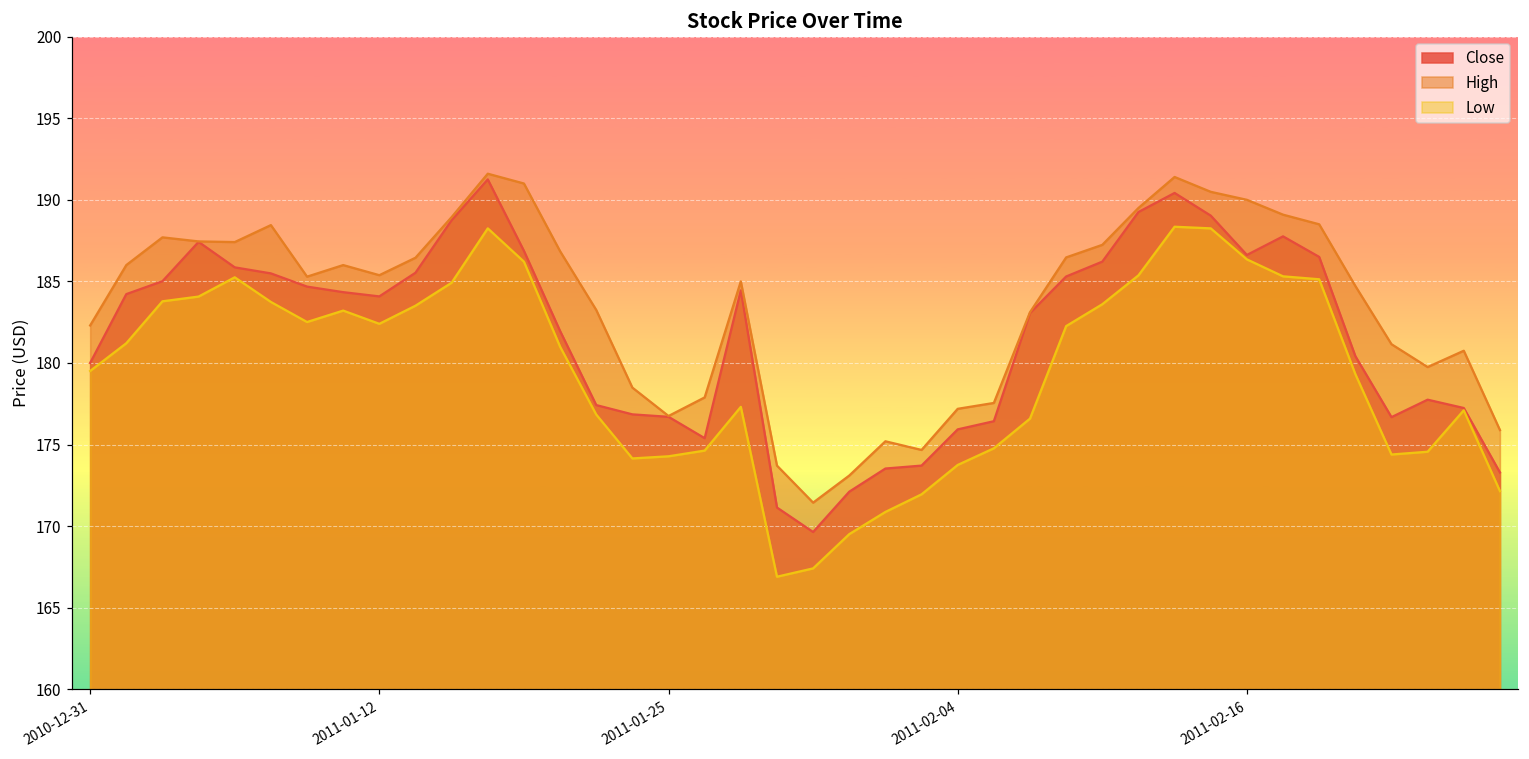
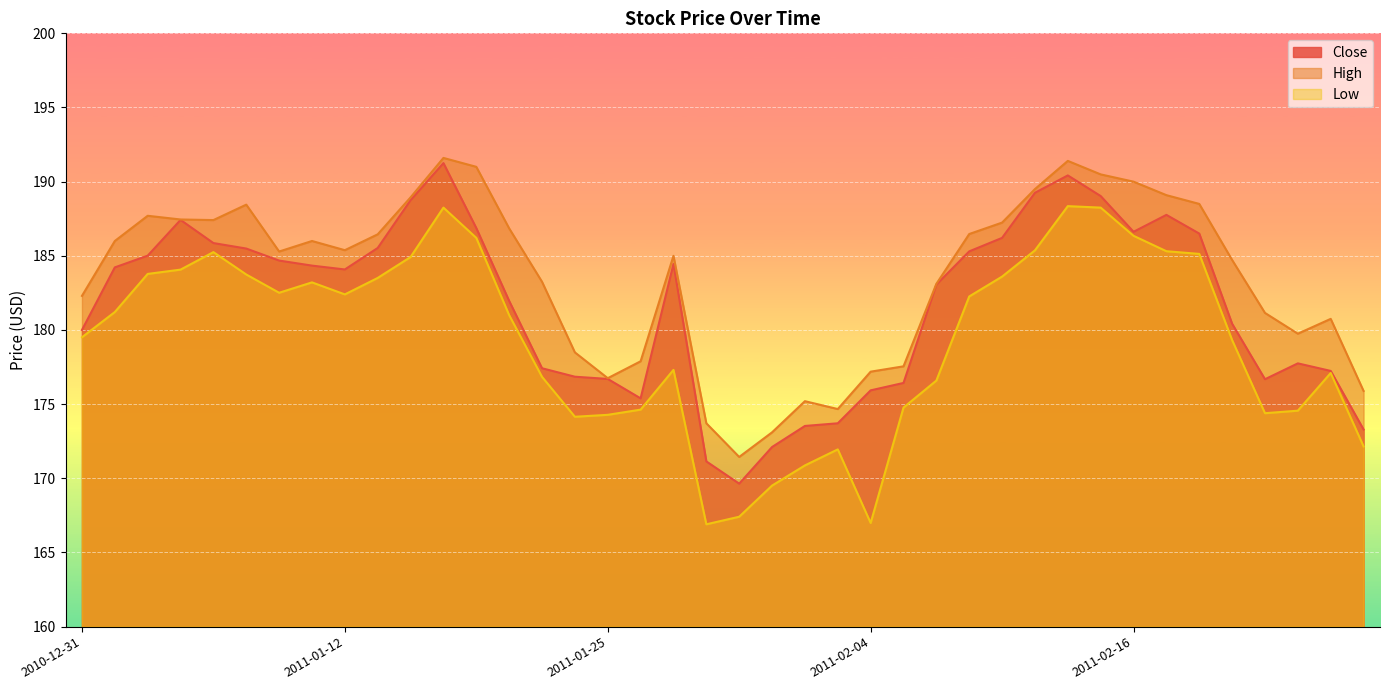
Low, 2011-02-04: 173.8 -> 167.0
